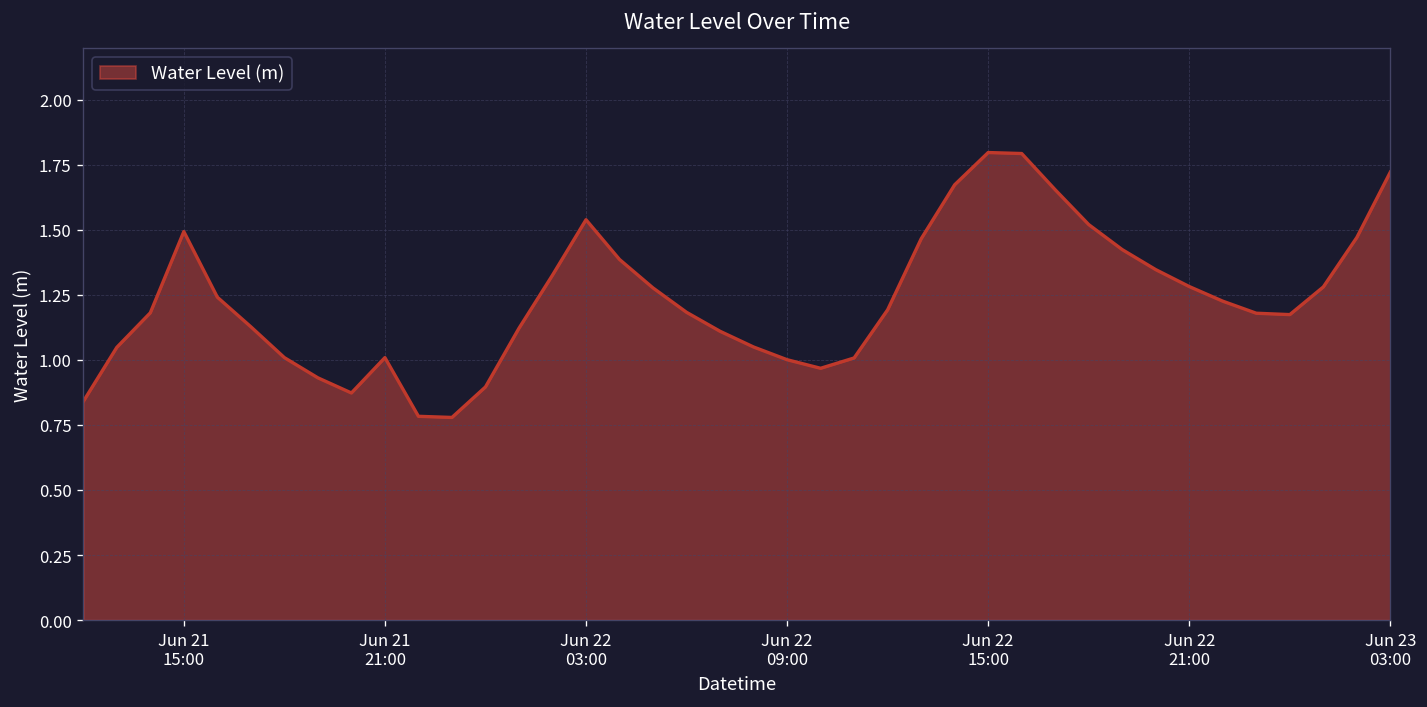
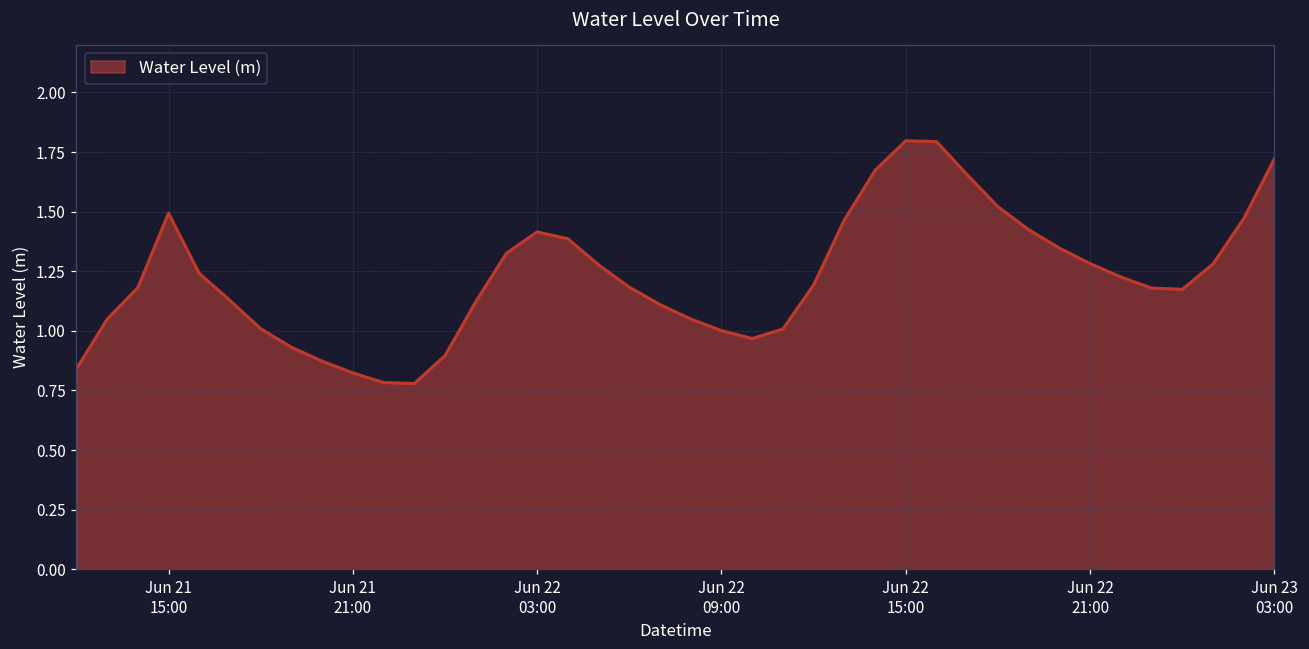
Jun 21 21:00: 1.01 -> 0.82
Jun 22 03:00: 1.54 -> 1.41
